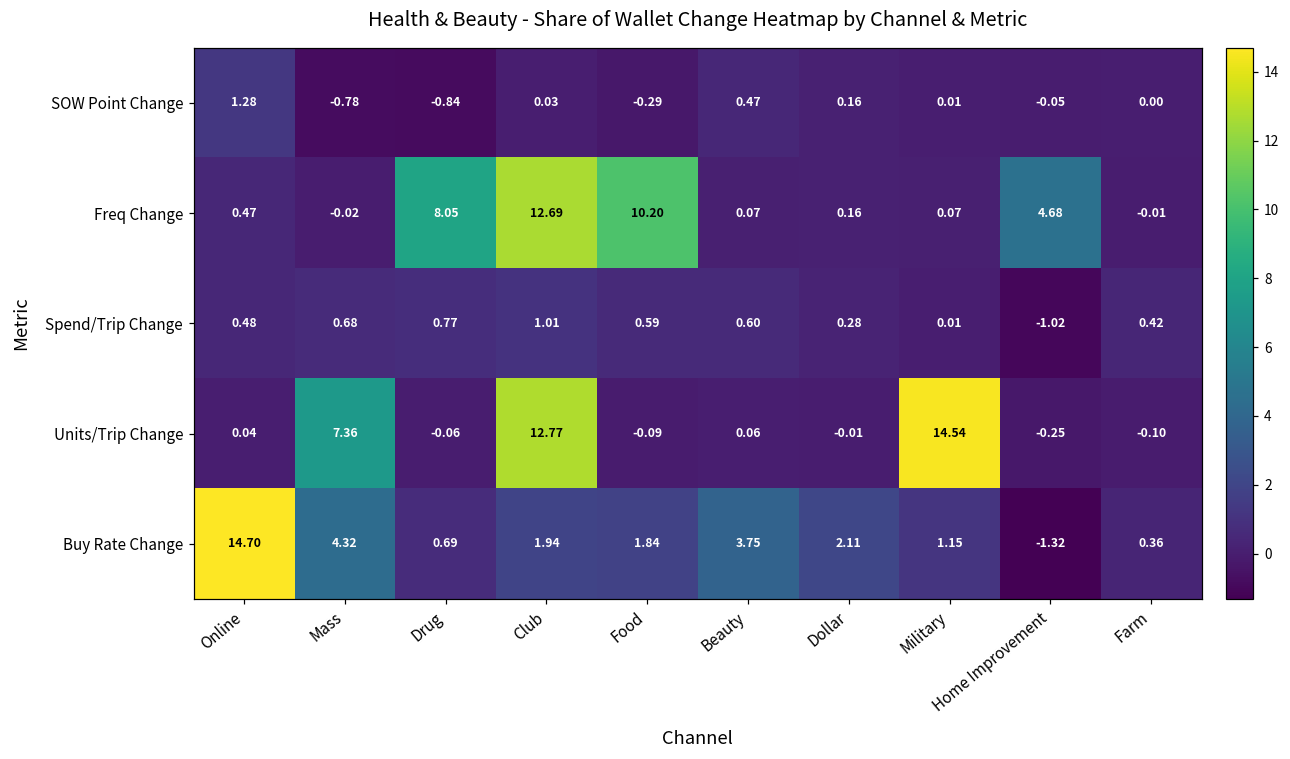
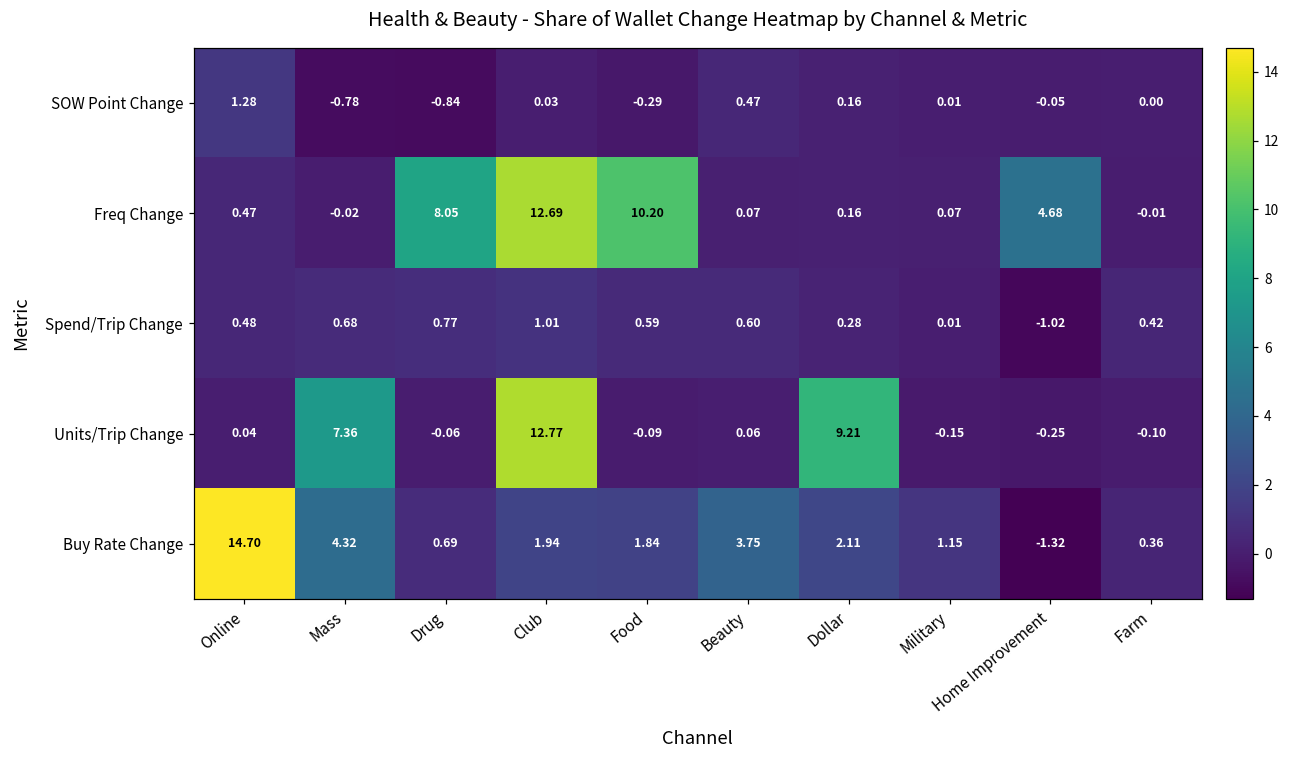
Units/Trip Change, Dollar: -0.01 -> 9.21
Units/Trip Change, Military: 14.54 -> -0.15
